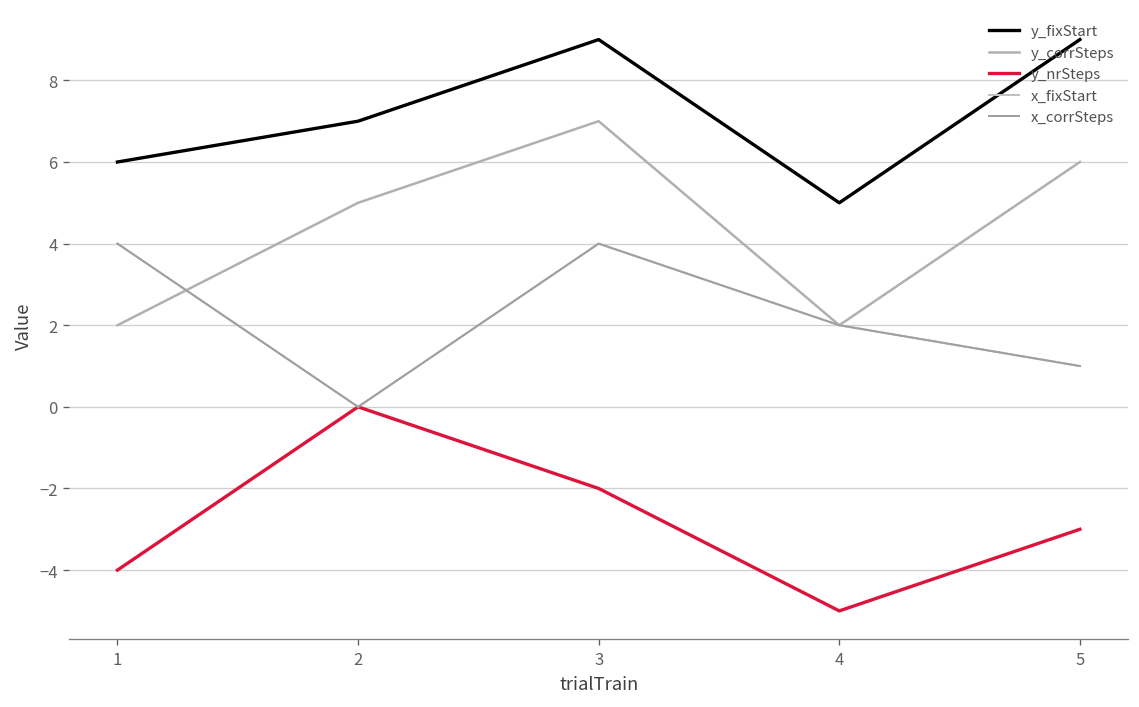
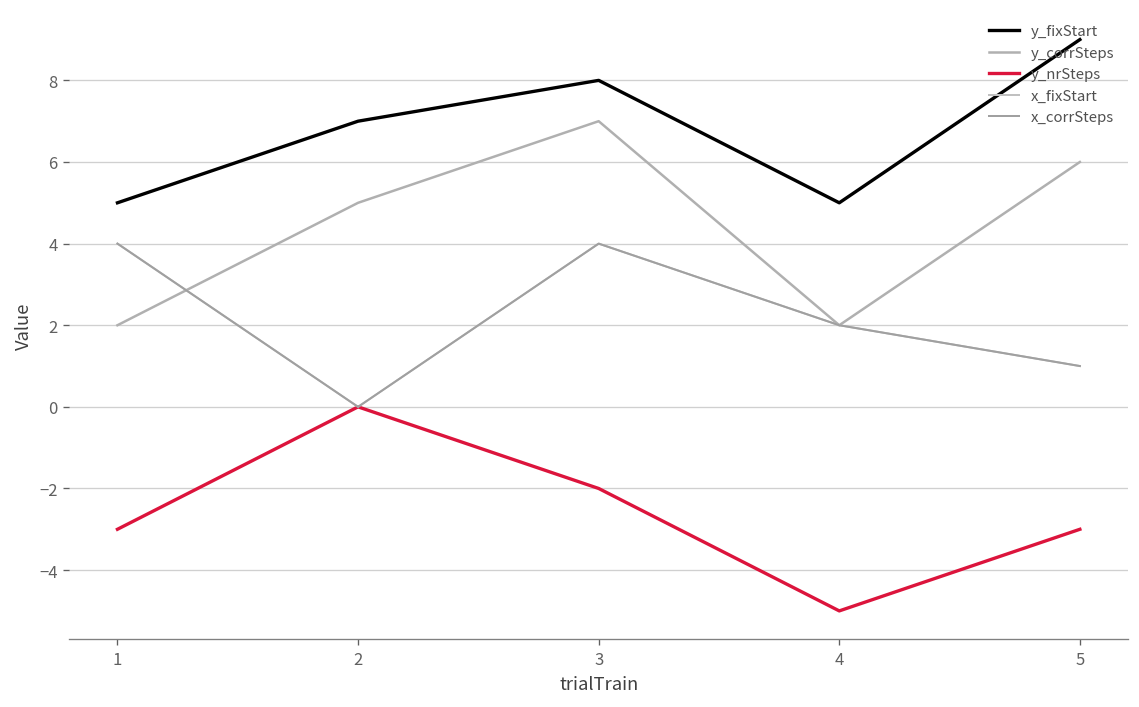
y_fixStart, 1: 6 -> 5
y_nrSteps, 1: -4 -> -3
y_fixStart, 3: 9 -> 8
